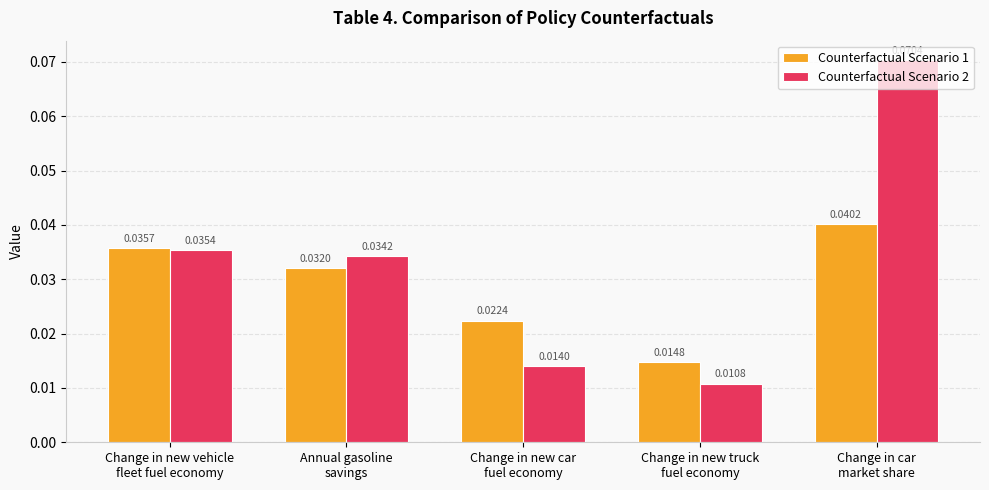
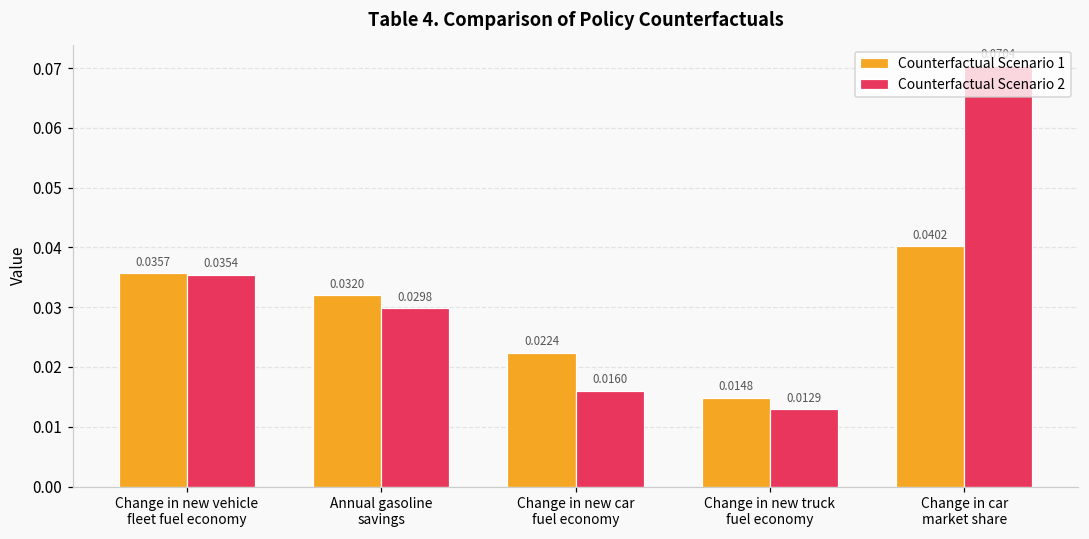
Counterfactual Scenario 2, Annual gasoline savings: 0.0342 -> 0.0298
Counterfactual Scenario 2, Change in new car fuel economy: 0.0140 -> 0.0160
Counterfactual Scenario 2, Change in new truck fuel economy: 0.0108 -> 0.0129
